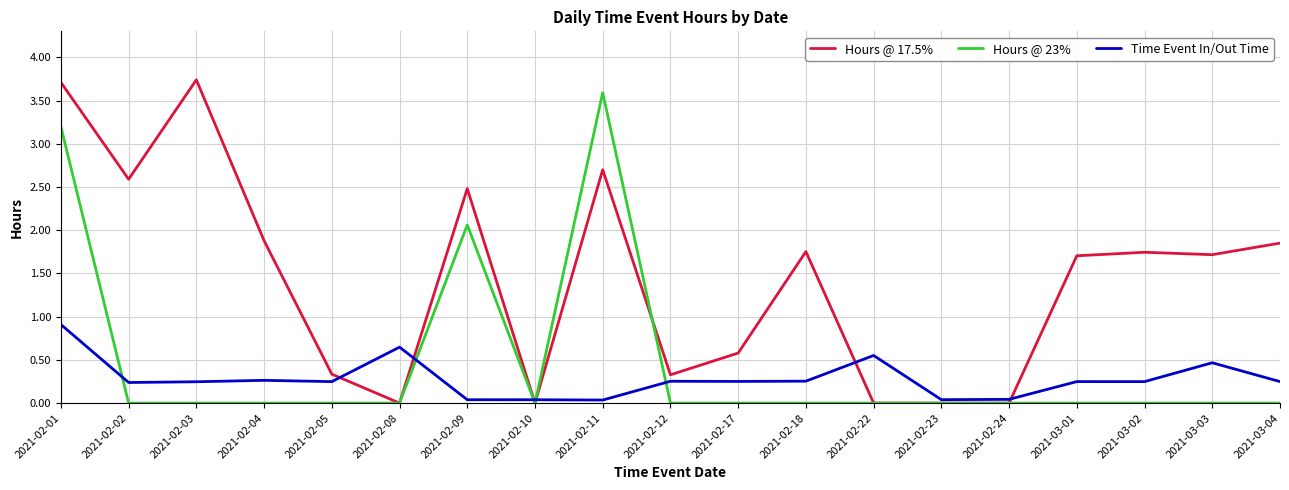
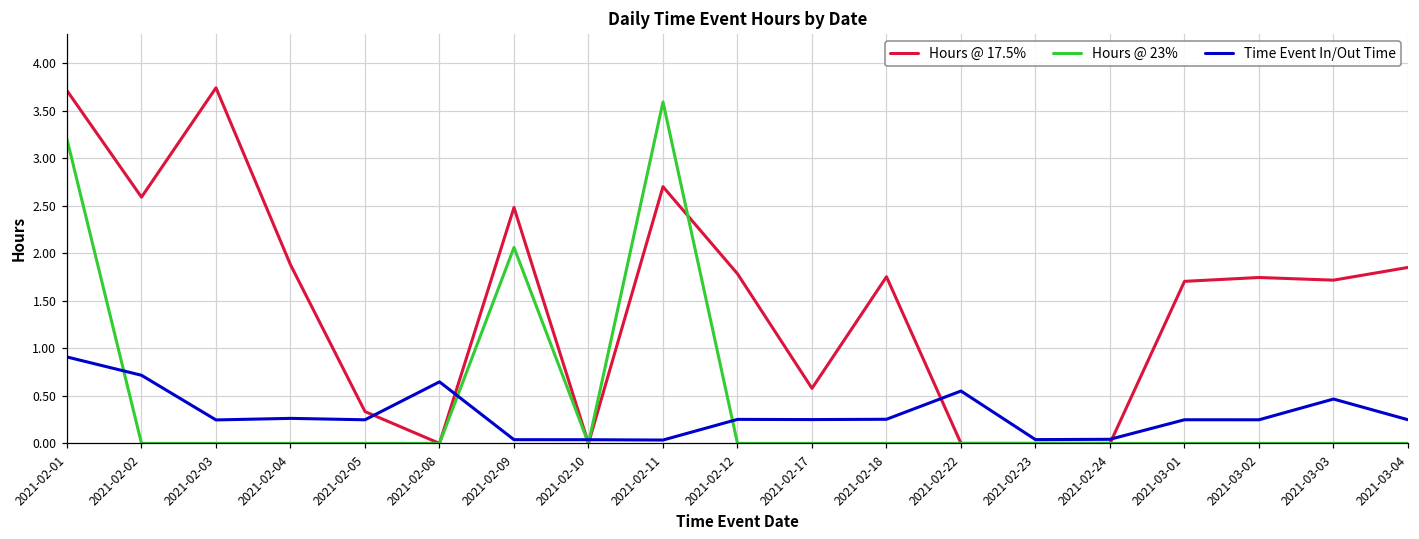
Time Event In/Out Time, 2021-02-02: 0.2 -> 0.7
Hours @ 17.5%, 2021-02-12: 0.3 -> 1.8
